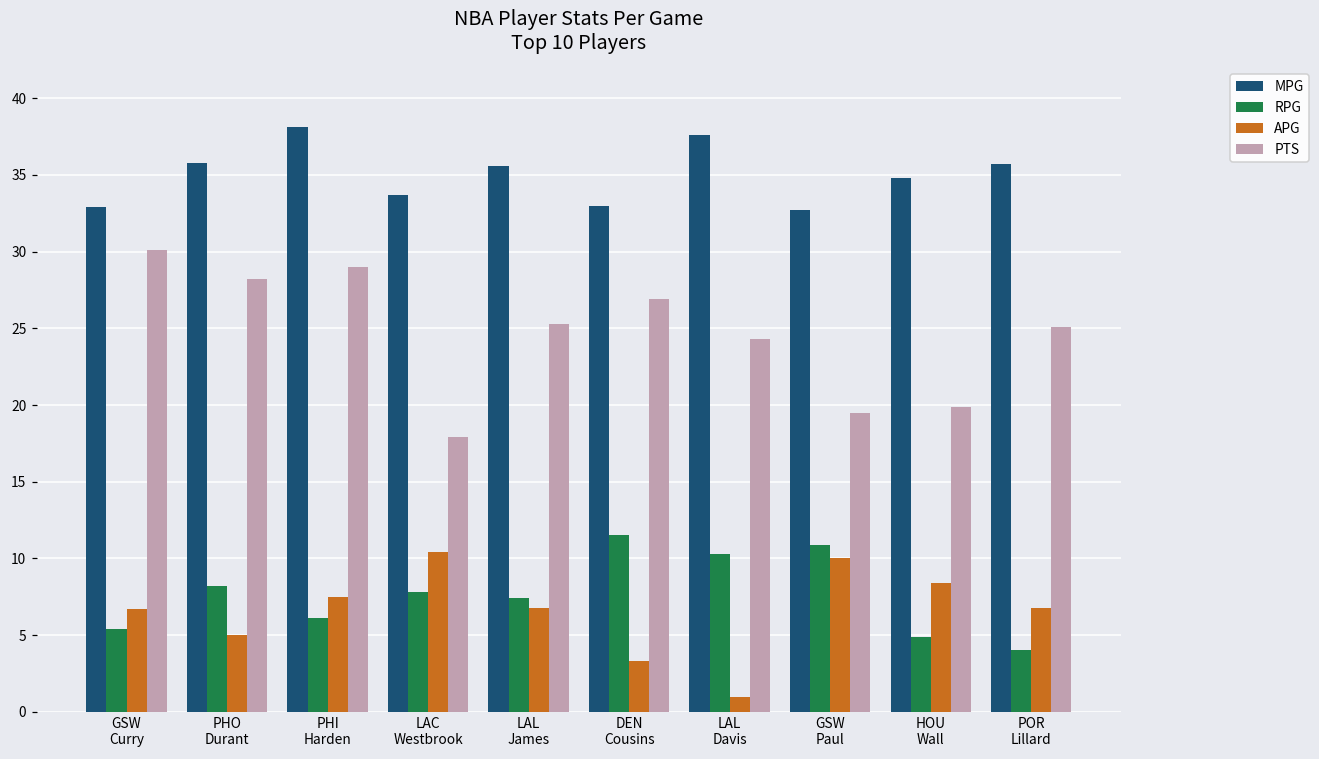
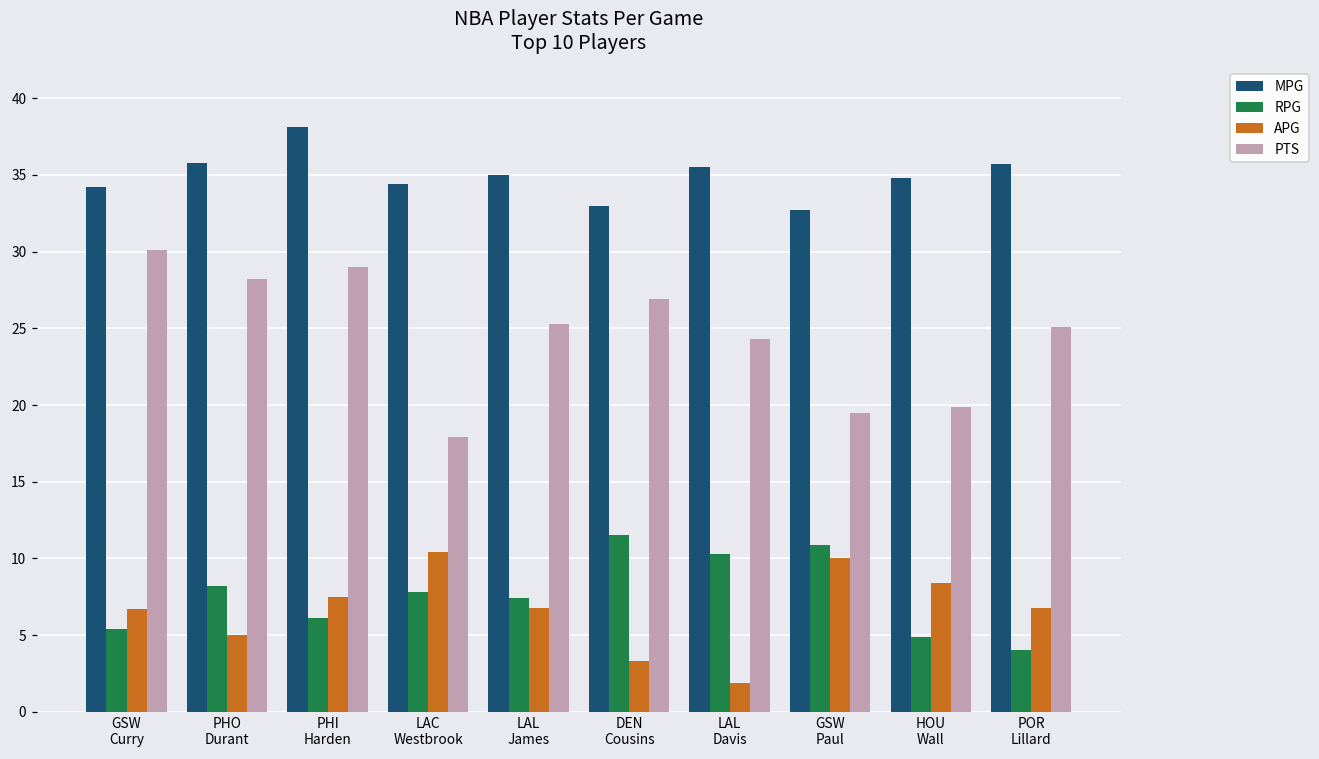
MPG, GSW Curry: 32.9 -> 34.2
MPG, LAC Westbrook: 33.7 -> 34.4
MPG, LAL James: 35.6 -> 35.0
MPG, LAL Davis: 37.6 -> 35.5
APG, LAL Davis: 1.0 -> 1.9
